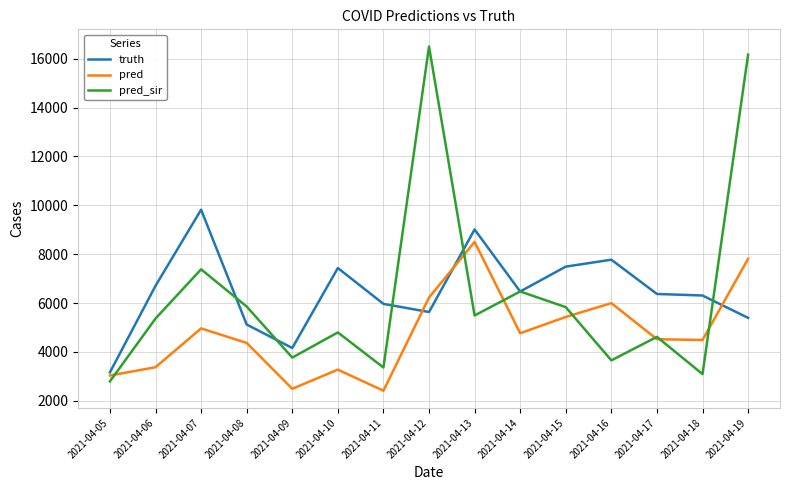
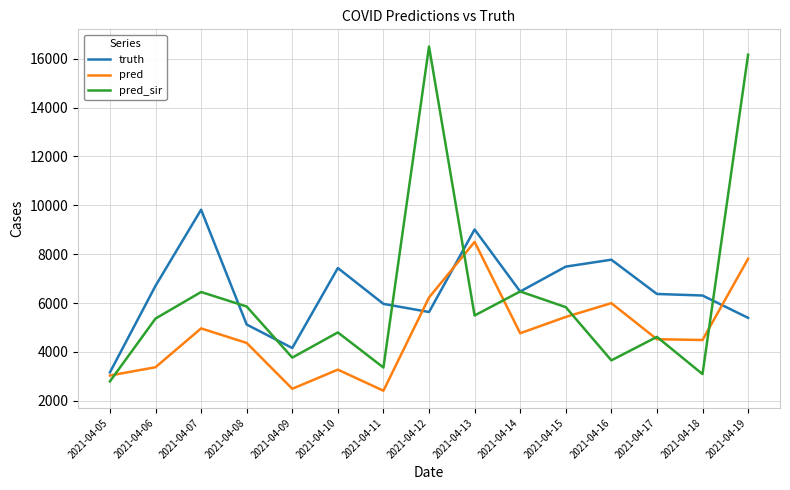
pred_sir, 2021-04-07: 7400 -> 6500
